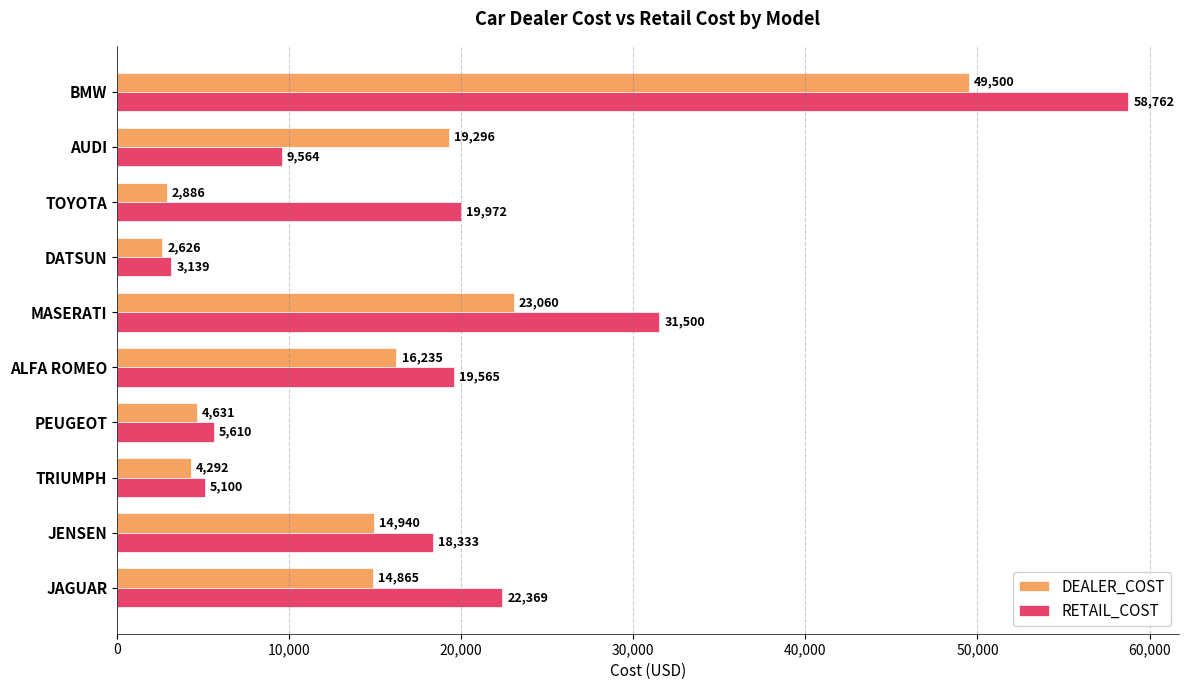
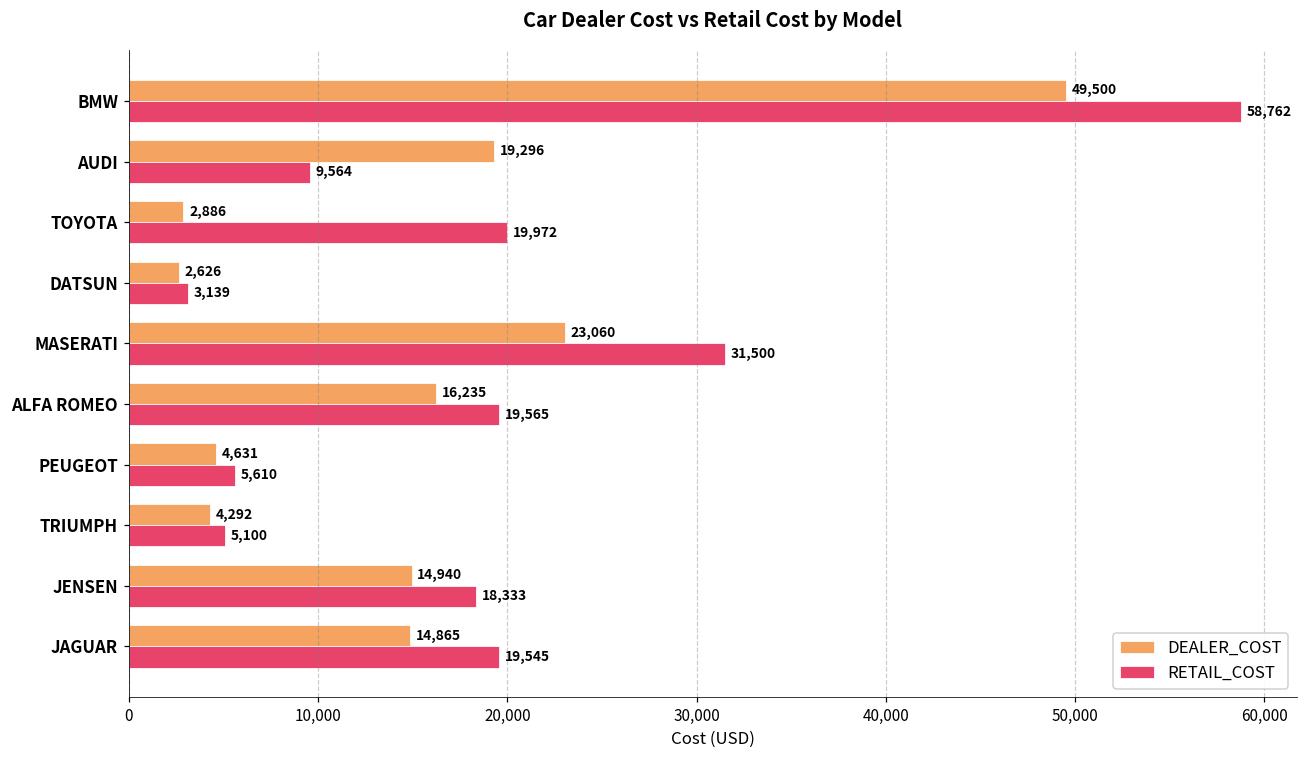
RETAIL_COST, JAGUAR: 22,369 -> 19,545
